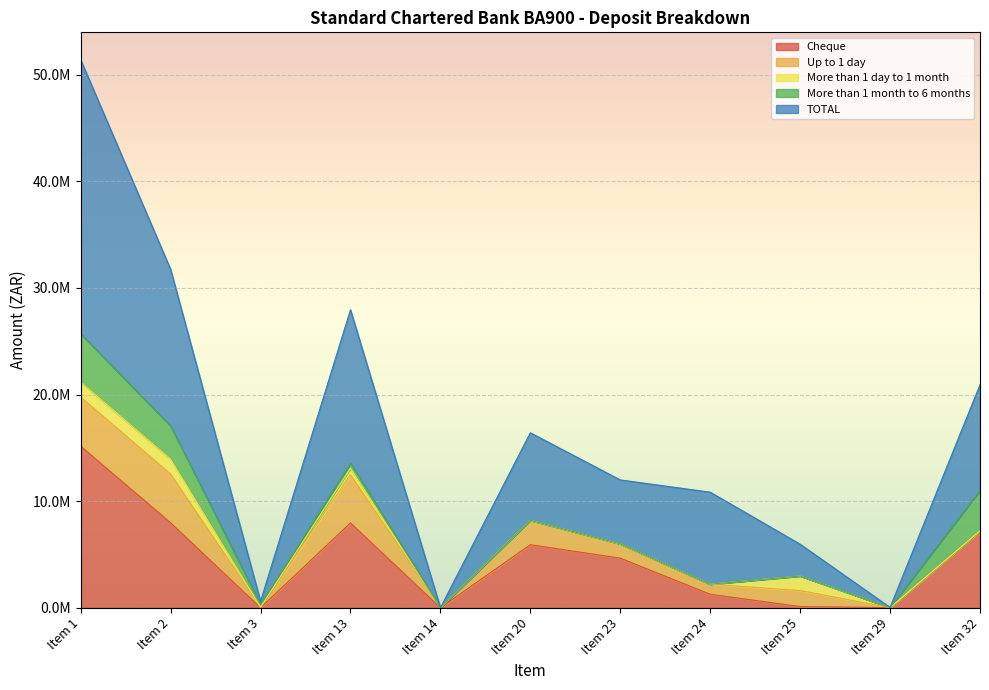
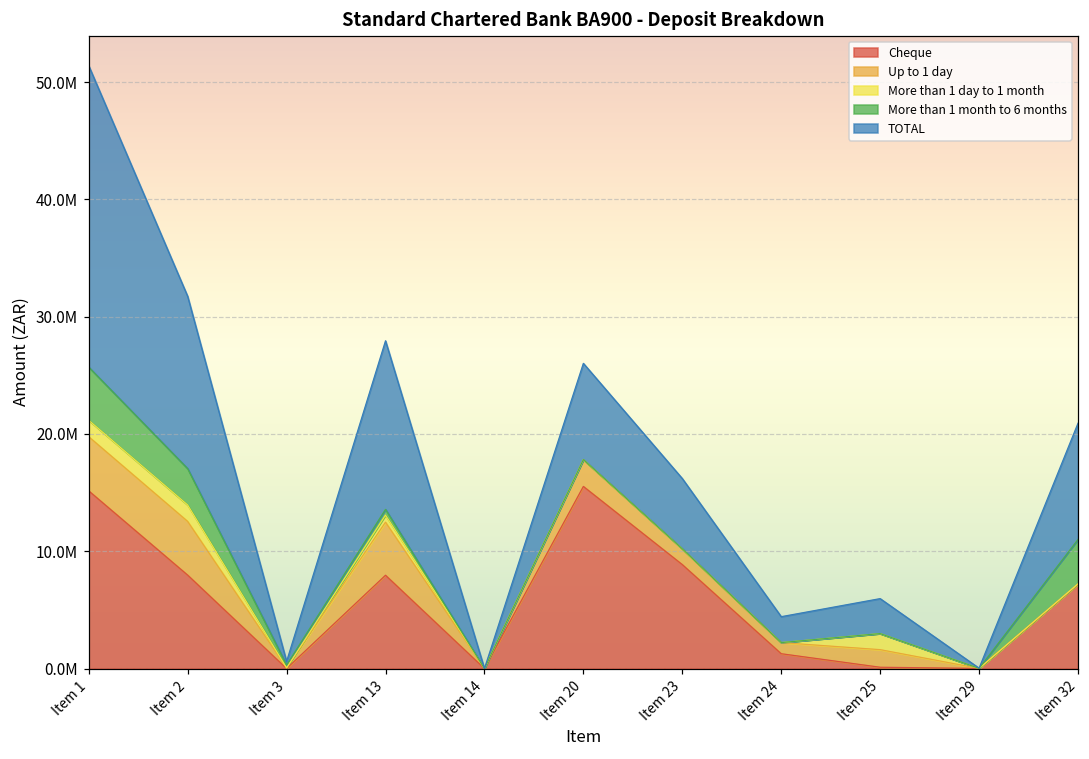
Cheque, Item 20: 5900000 -> 15500000
Cheque, Item 23: 4700000 -> 8900000
TOTAL, Item 24: 8600000 -> 2200000
